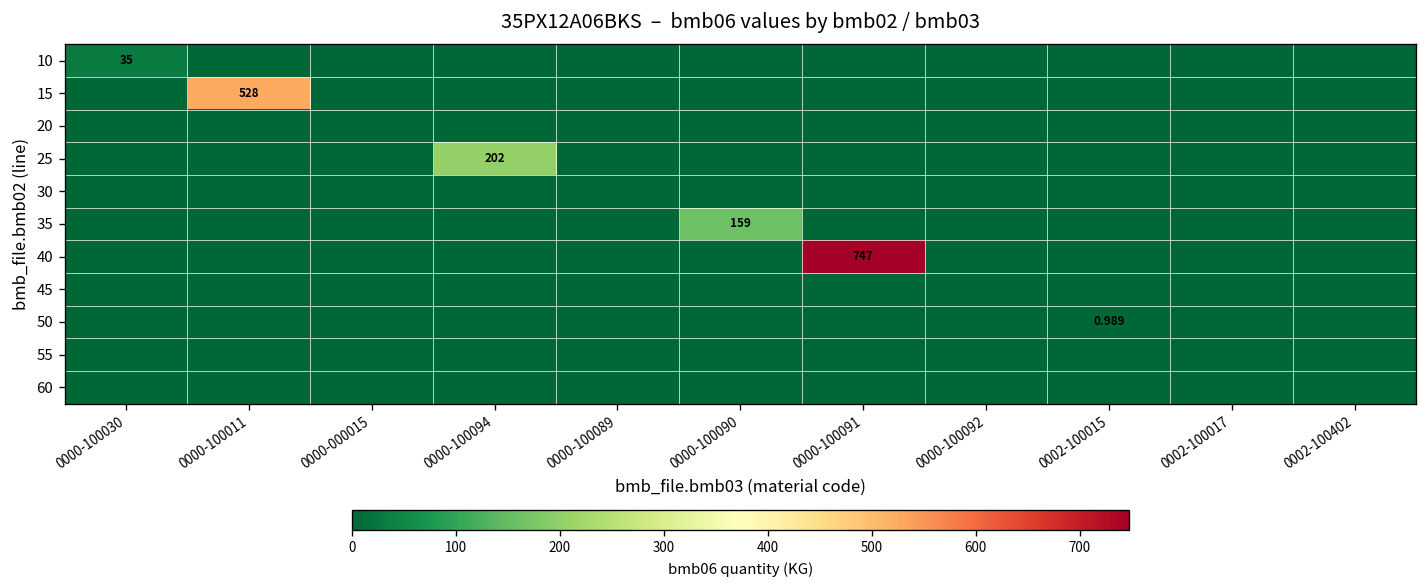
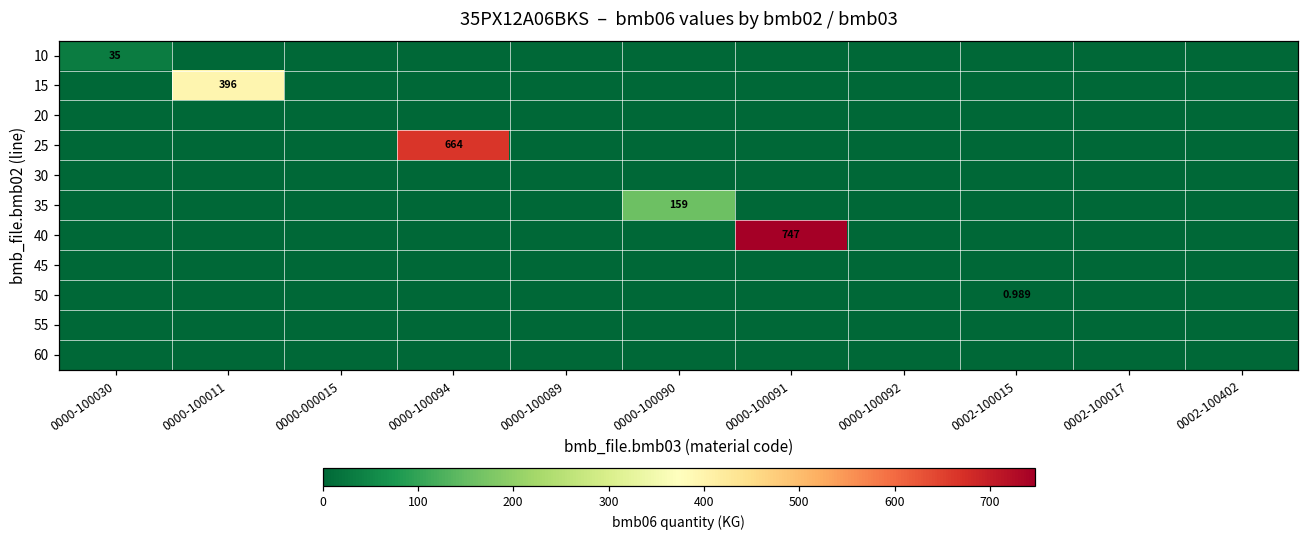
15, 0000-100011: 528 -> 396
25, 0000-100094: 202 -> 664
